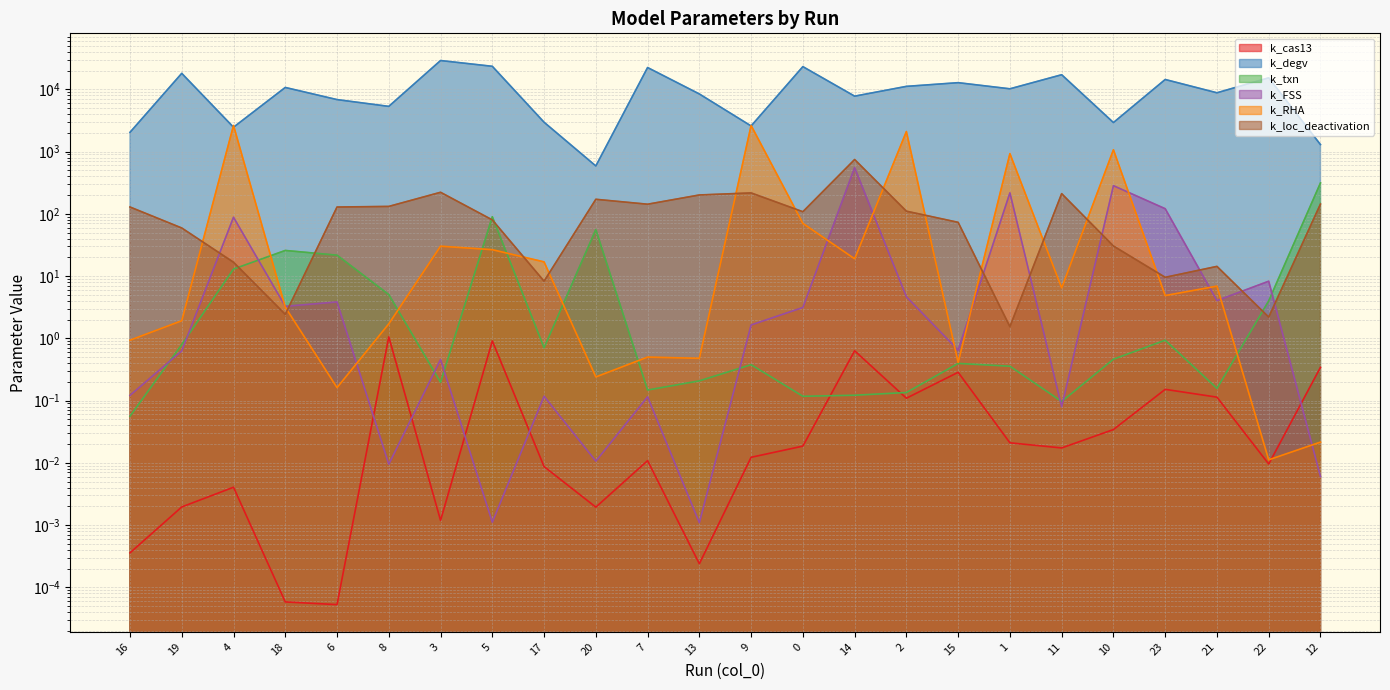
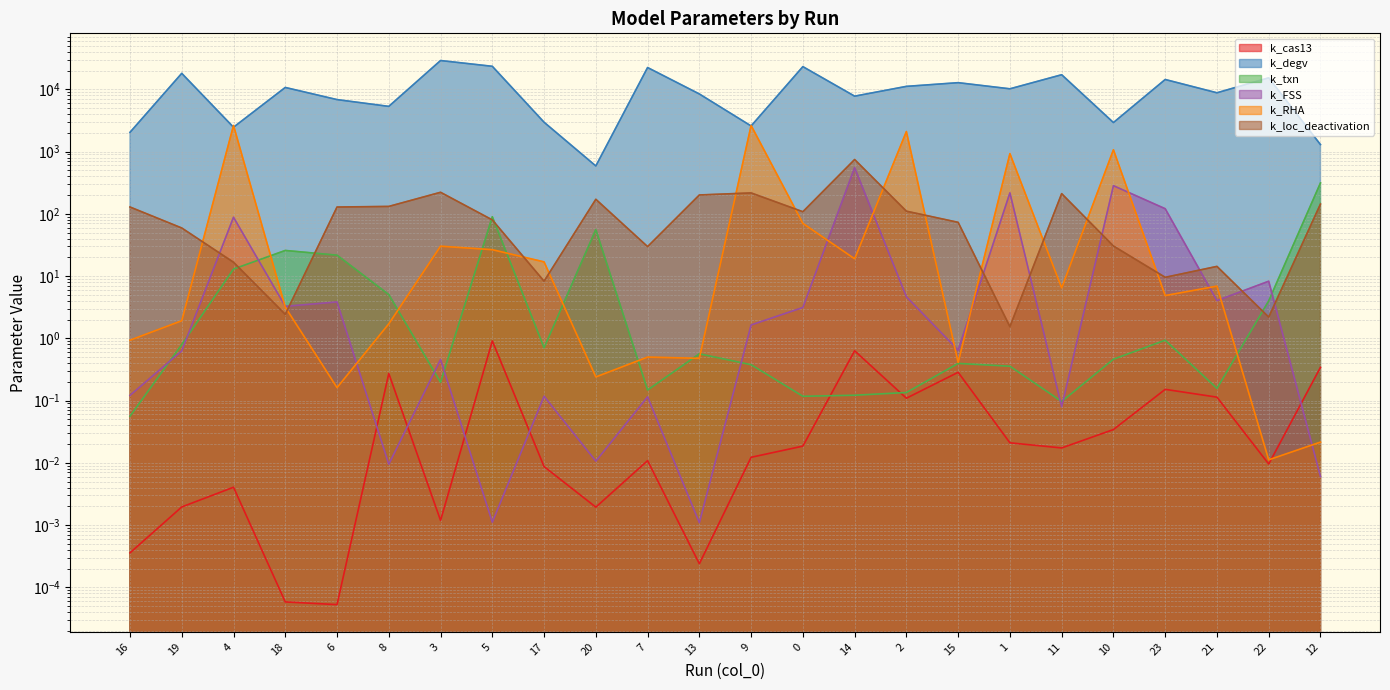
k_cas13, 8: 1.1 -> 0.3
k_loc_deactivation, 7: 140 -> 30
k_txn, 13: 0.21 -> 0.6
